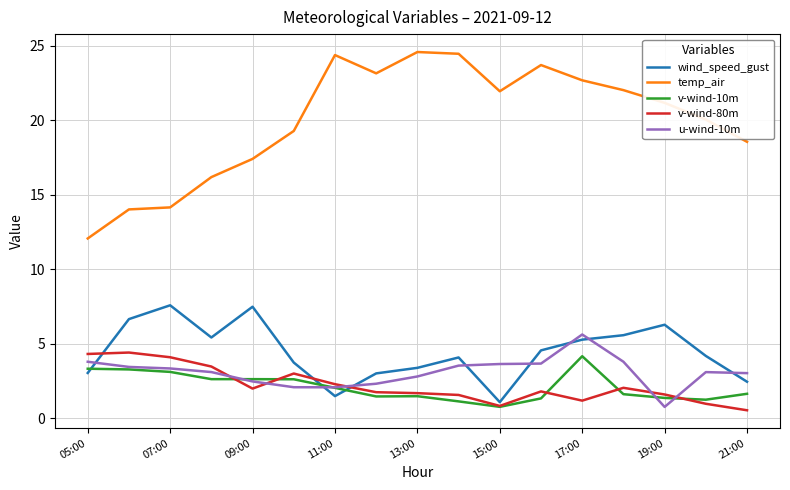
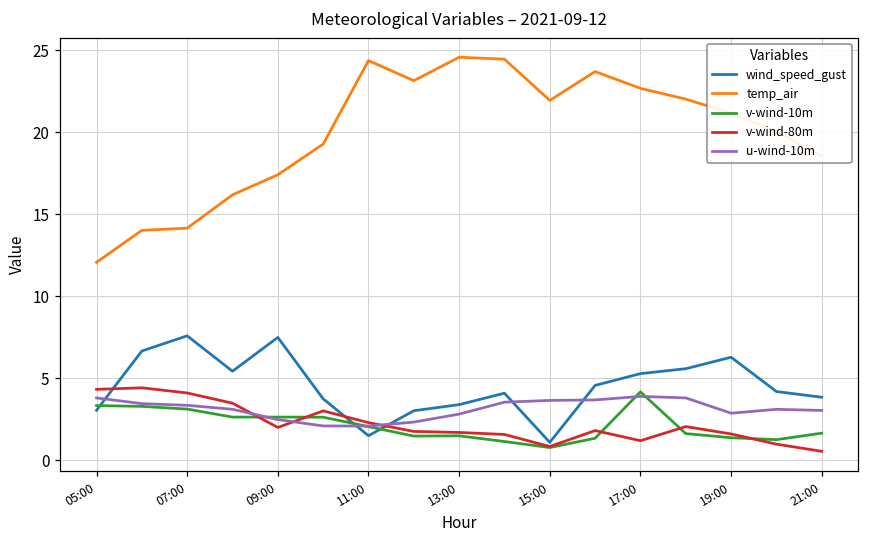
u-wind-10m, 17:00: 5.6 -> 3.9
u-wind-10m, 19:00: 0.8 -> 2.9
wind_speed_gust, 21:00: 2.5 -> 3.8
